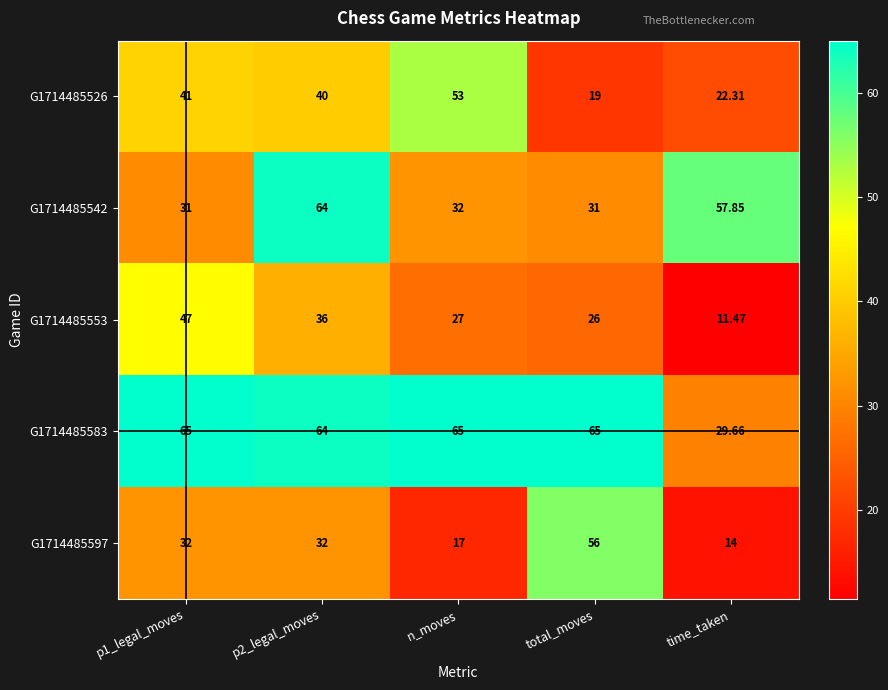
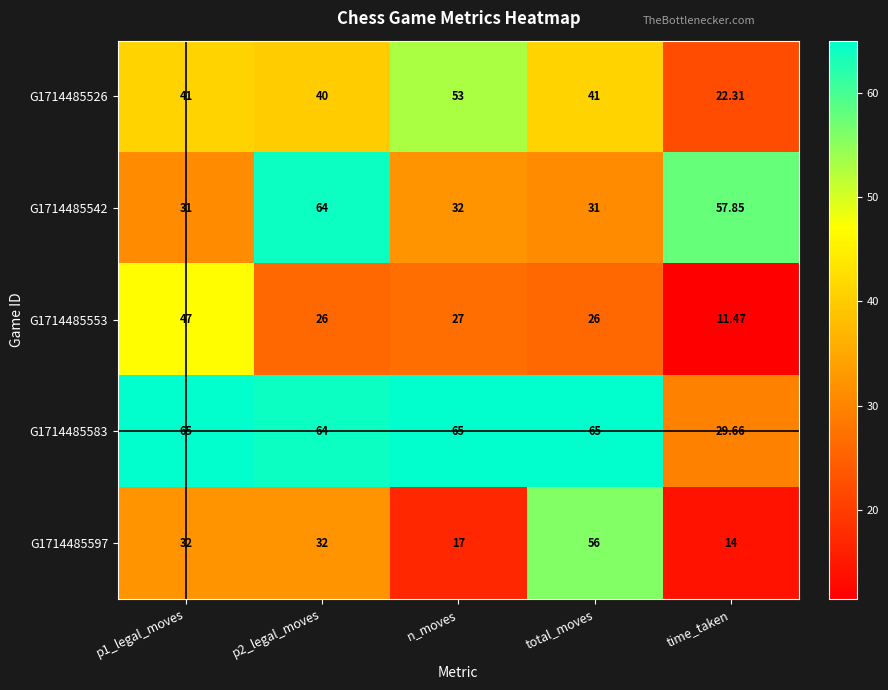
G1714485526, total_moves: 19 -> 41
G1714485553, p2_legal_moves: 36 -> 26
